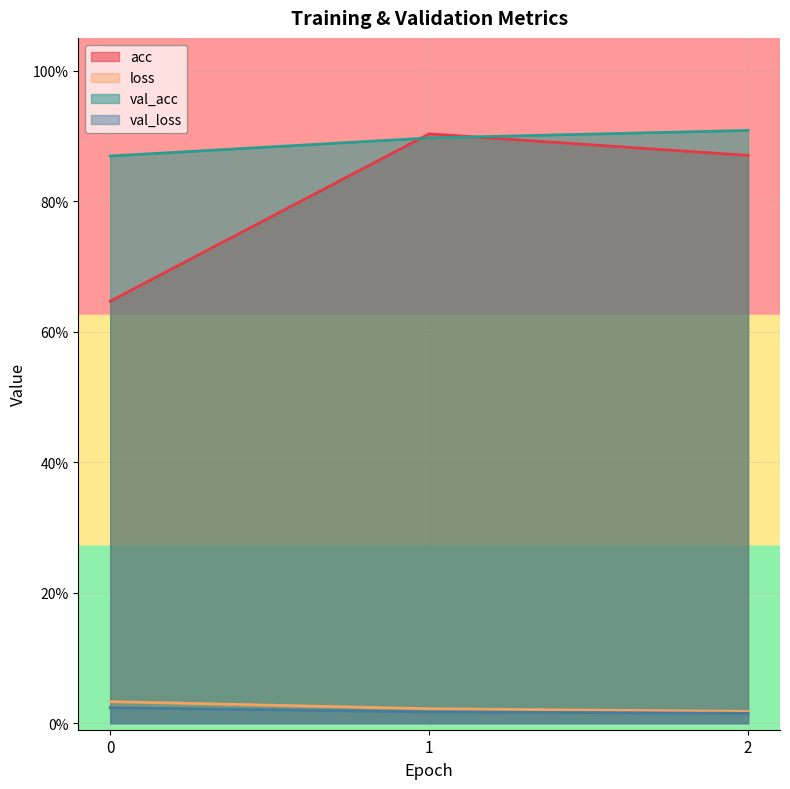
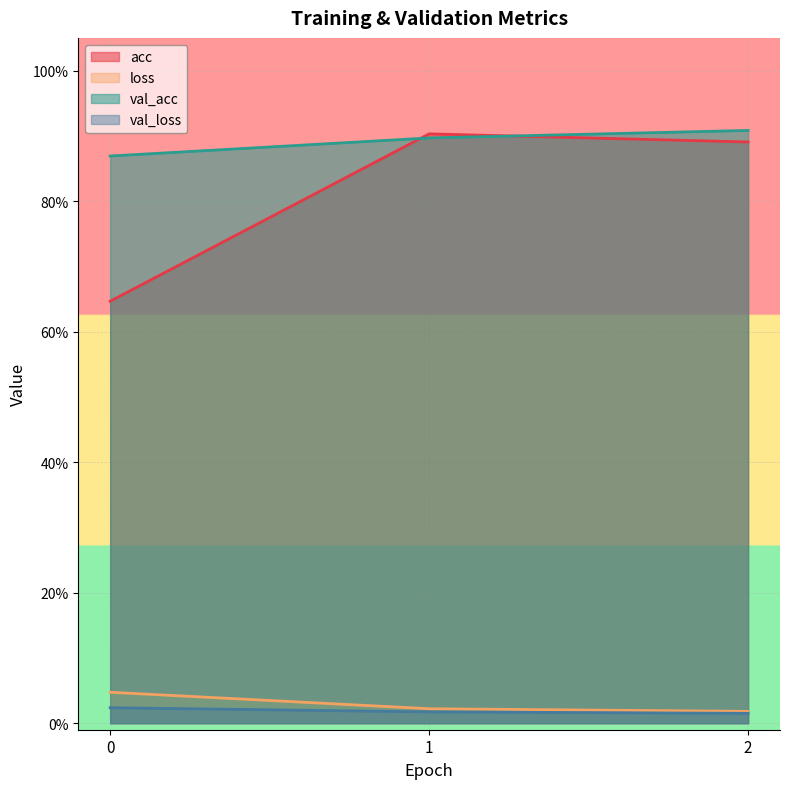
loss, 0: 3% -> 5%
acc, 2: 87% -> 89%
